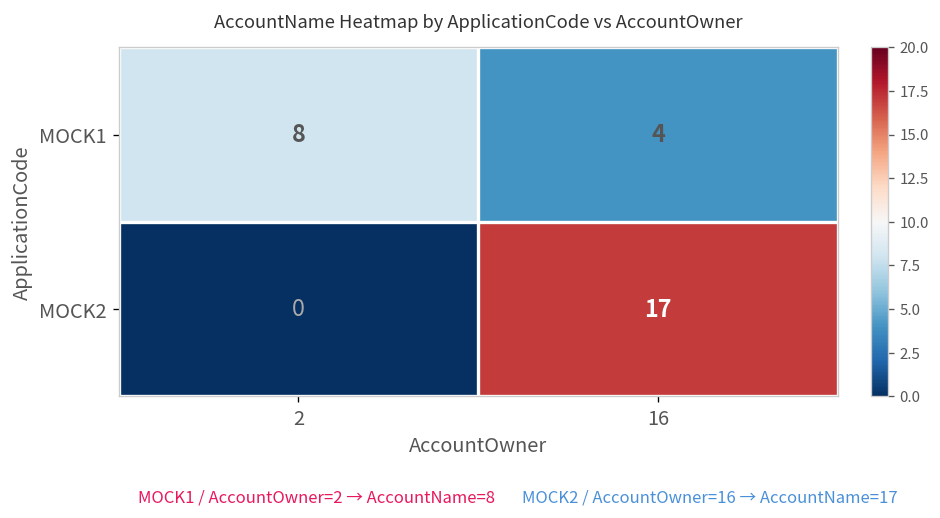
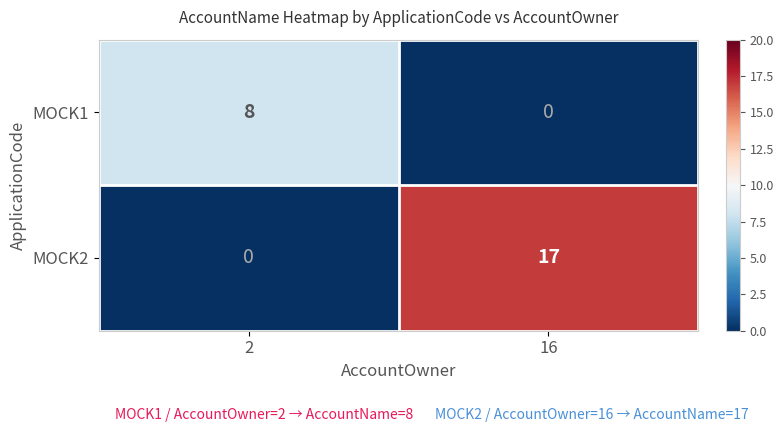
MOCK1, 16: 4 -> 0
